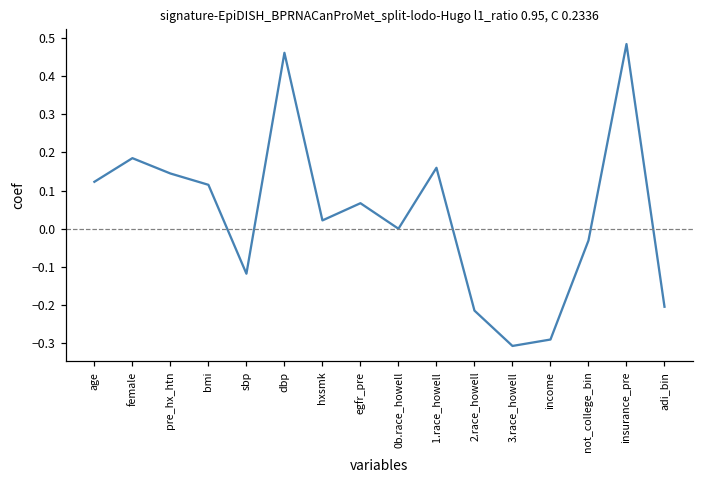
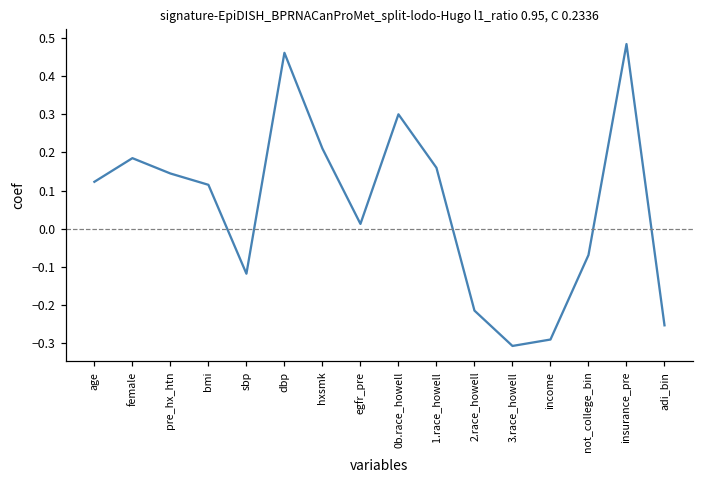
hxsmk: 0.02 -> 0.21
egfr_pre: 0.07 -> 0.01
0b.race_howell: 0.0 -> 0.3
not_college_bin: -0.03 -> -0.07
adi_bin: -0.20 -> -0.25
